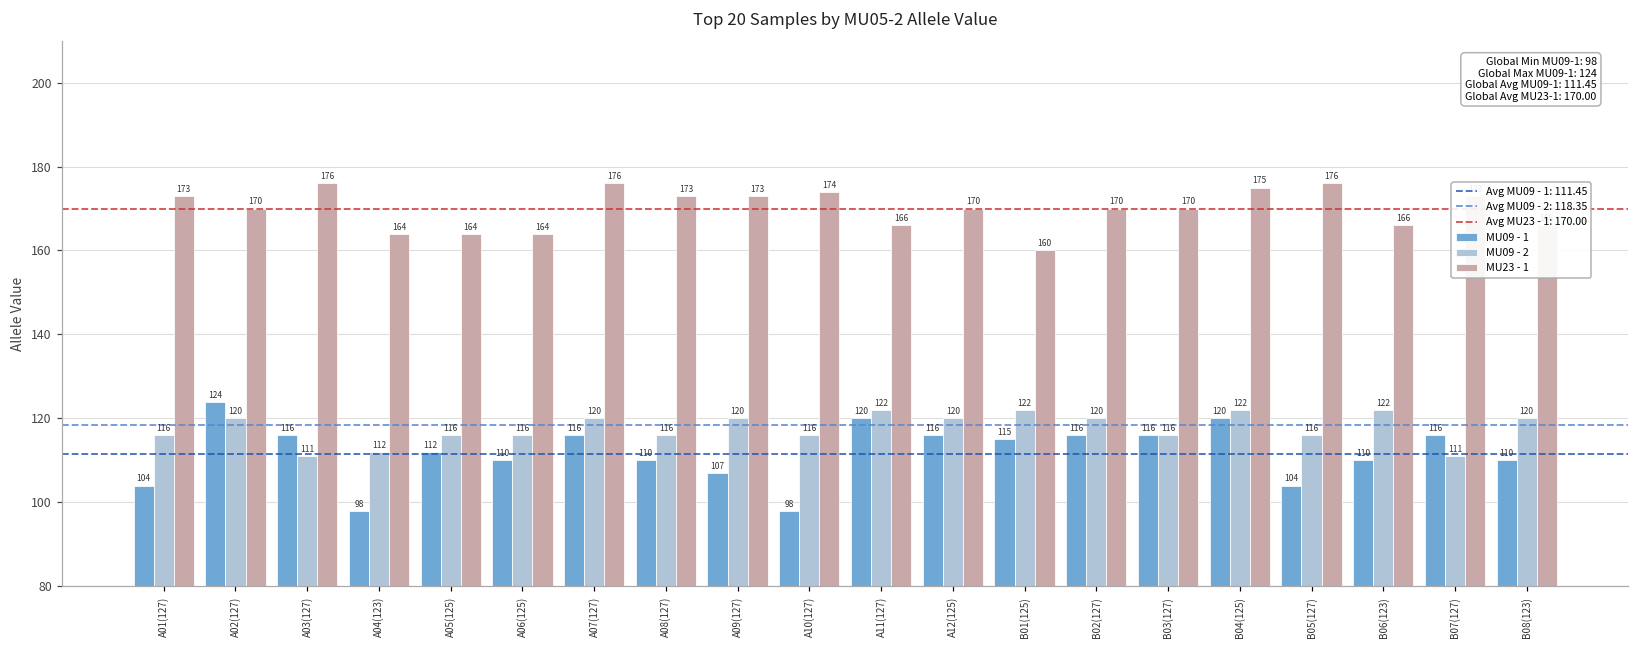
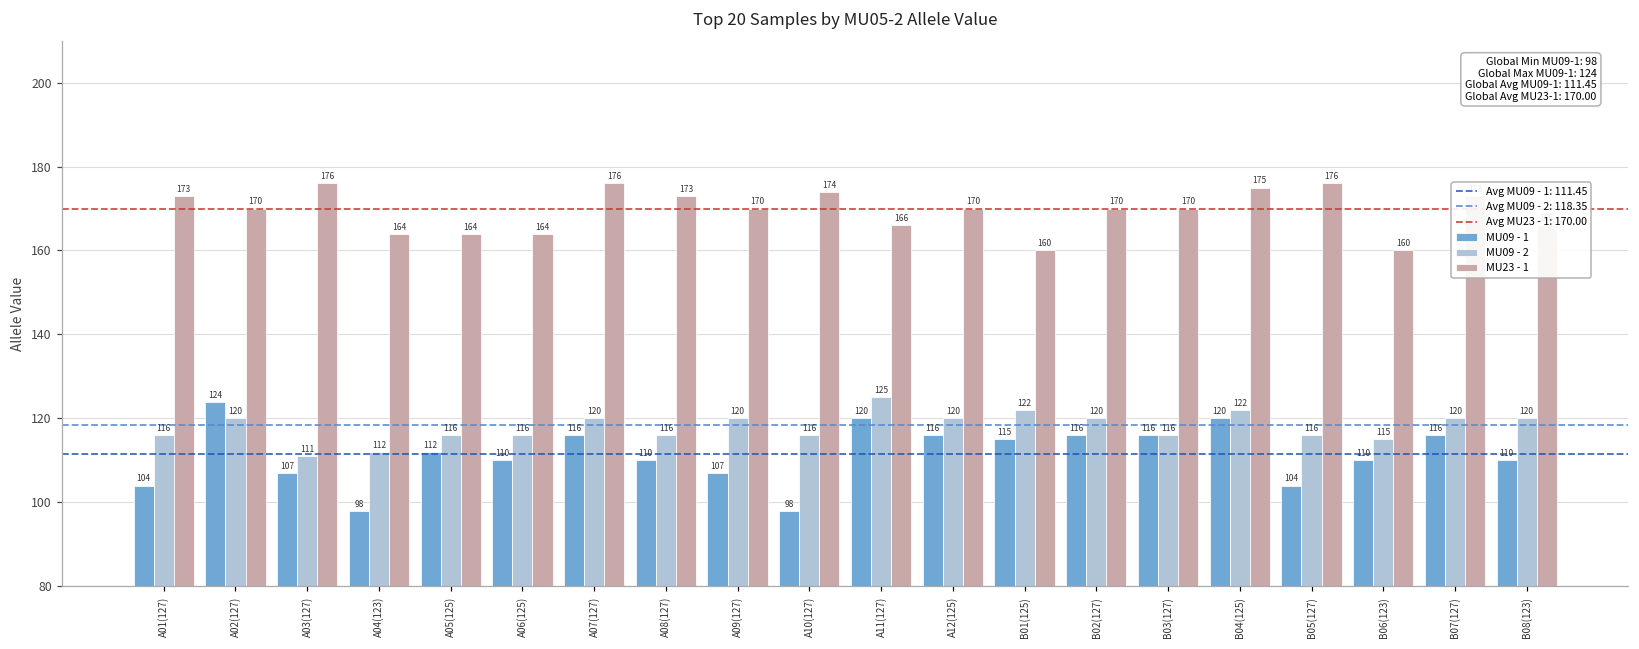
MU09 - 1, A03(127): 116 -> 107
MU23 - 1, A09(127): 173 -> 170
MU09 - 2, A11(127): 122 -> 125
MU09 - 2, B06(123): 122 -> 115
MU23 - 1, B06(123): 166 -> 160
MU09 - 2, B07(127): 111 -> 120
